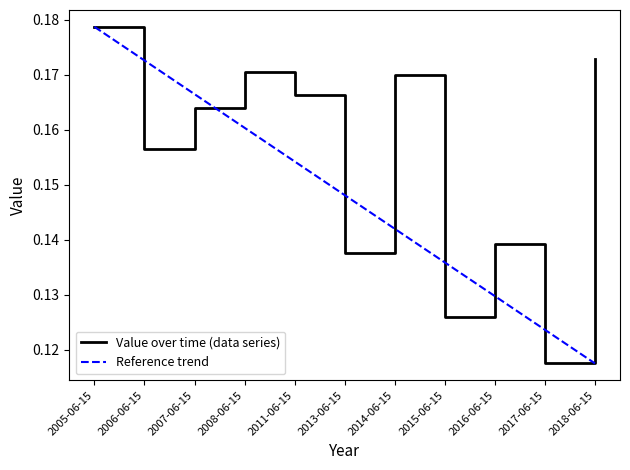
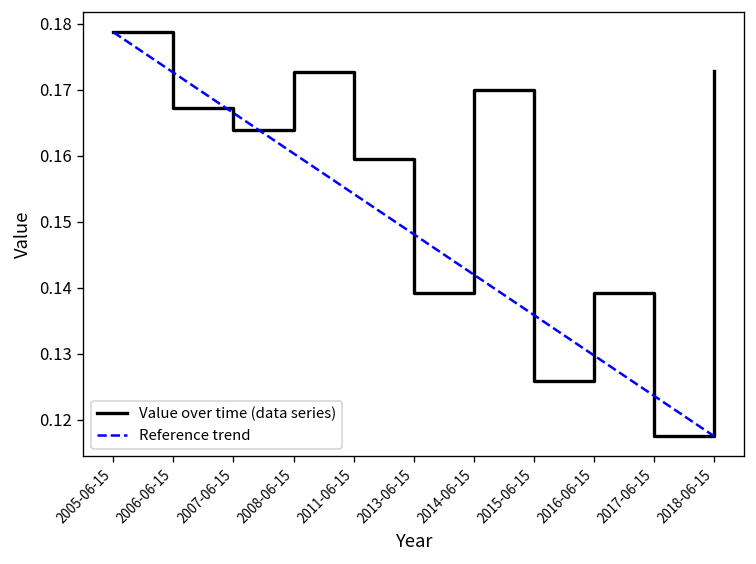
Value over time (data series), 2006-06-15: 0.157 -> 0.167
Value over time (data series), 2008-06-15: 0.171 -> 0.173
Value over time (data series), 2011-06-15: 0.166 -> 0.160
Value over time (data series), 2013-06-15: 0.138 -> 0.139
